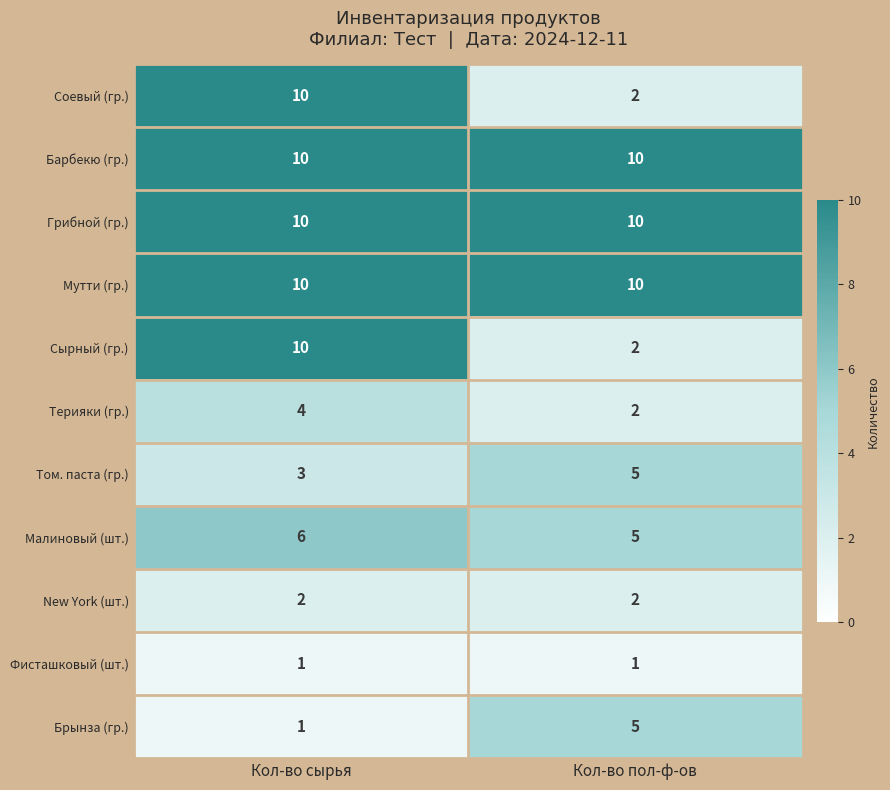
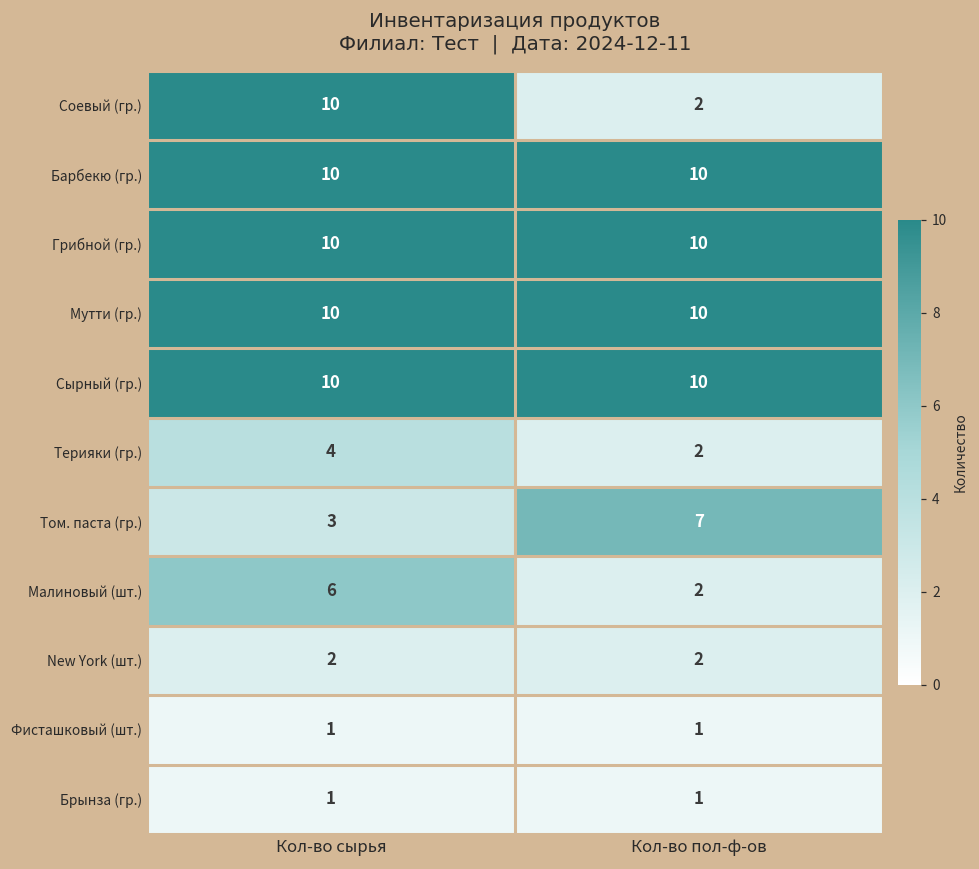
Сырный (гр.), Кол-во пол-ф-ов: 2 -> 10
Том. паста (гр.), Кол-во пол-ф-ов: 5 -> 7
Малиновый (шт.), Кол-во пол-ф-ов: 5 -> 2
Брынза (гр.), Кол-во пол-ф-ов: 5 -> 1
